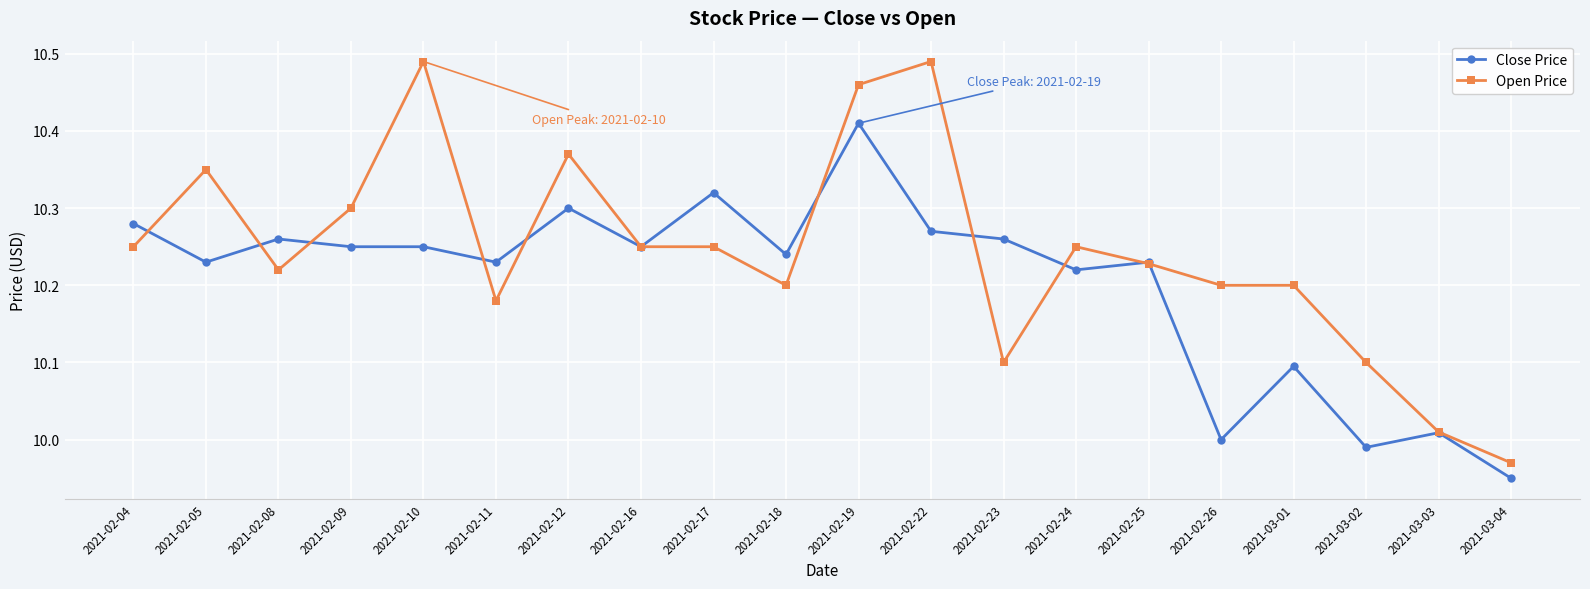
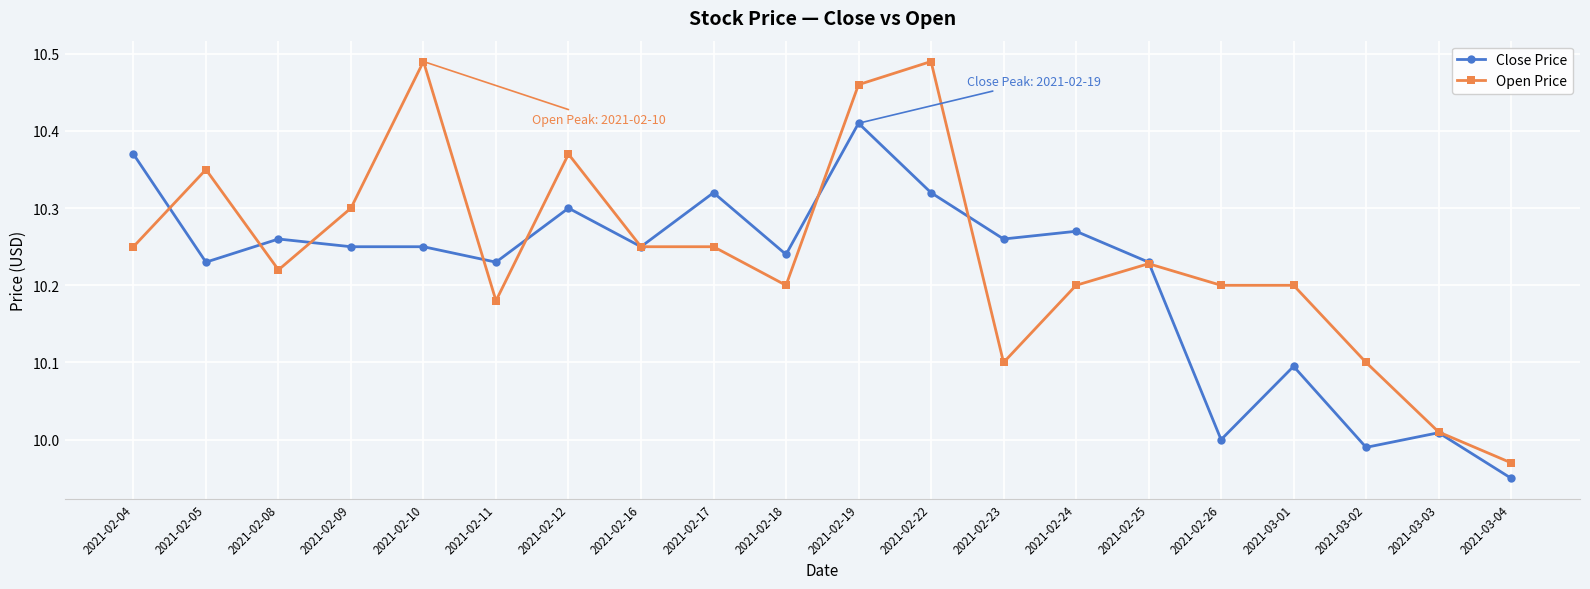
Close Price, 2021-02-04: 10.28 -> 10.37
Close Price, 2021-02-22: 10.27 -> 10.32
Close Price, 2021-02-24: 10.22 -> 10.27
Open Price, 2021-02-24: 10.25 -> 10.20
